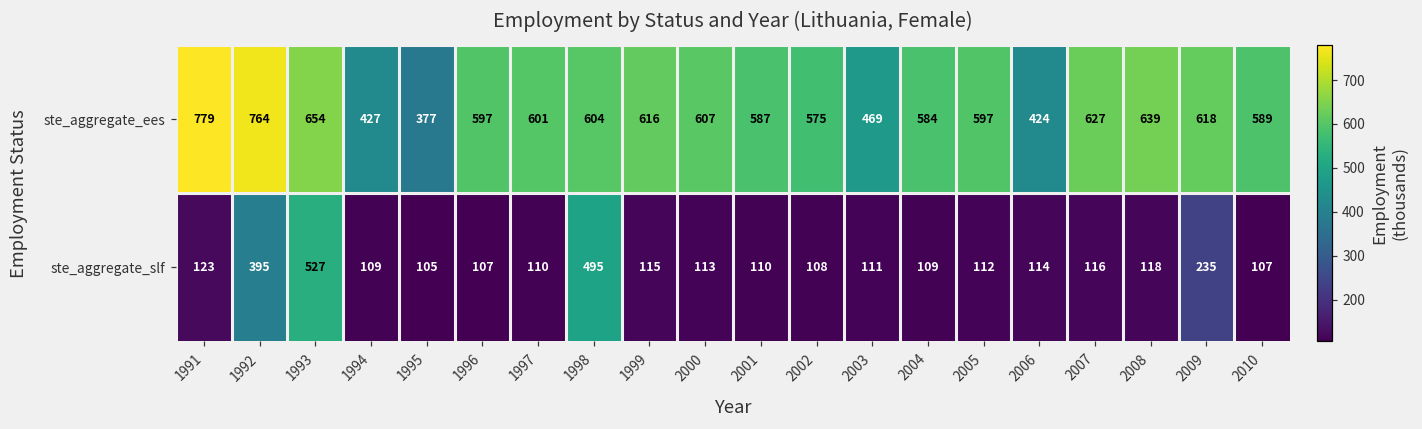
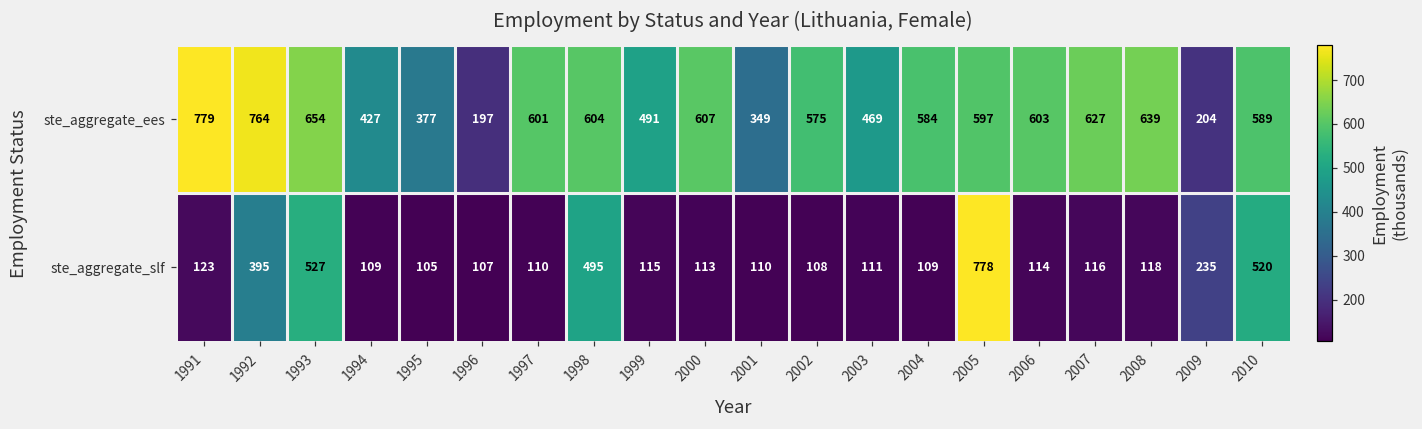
ste_aggregate_ees, 1996: 597 -> 197
ste_aggregate_ees, 1999: 616 -> 491
ste_aggregate_ees, 2001: 587 -> 349
ste_aggregate_ees, 2006: 424 -> 603
ste_aggregate_ees, 2009: 618 -> 204
ste_aggregate_slf, 2005: 112 -> 778
ste_aggregate_slf, 2010: 107 -> 520
